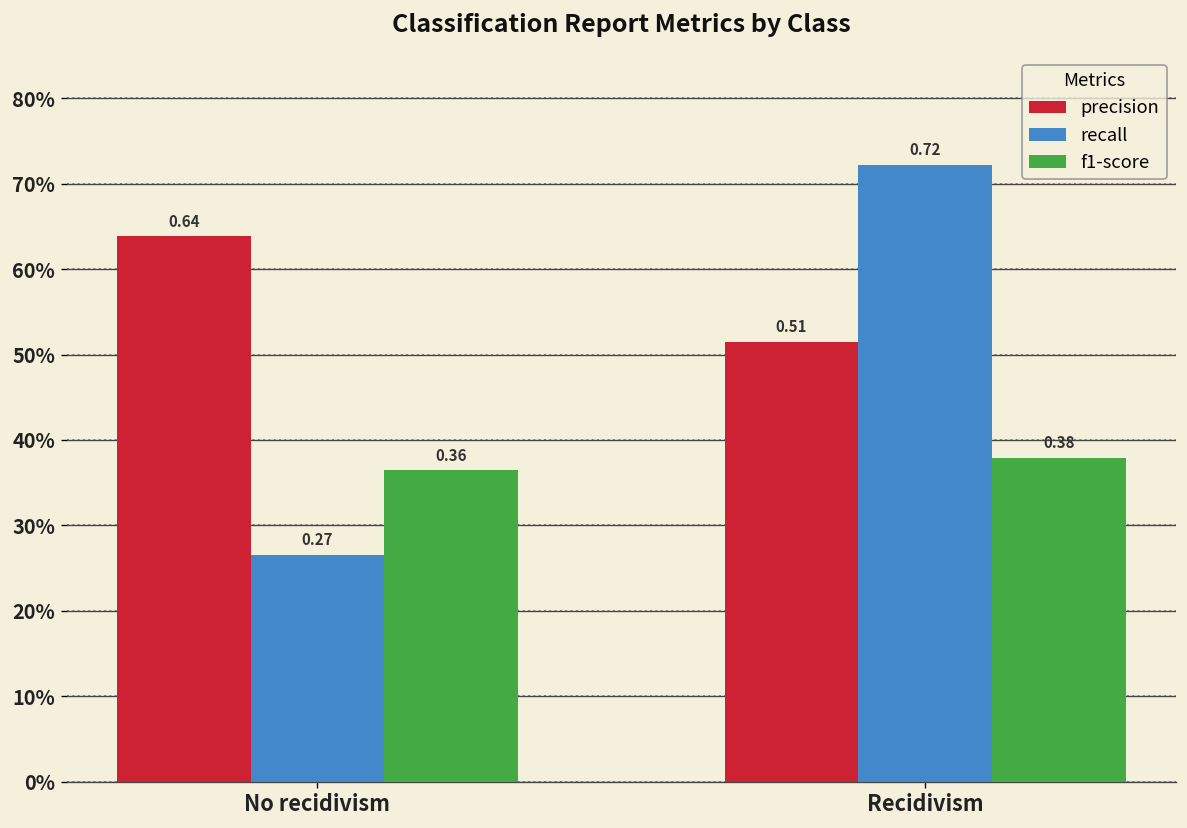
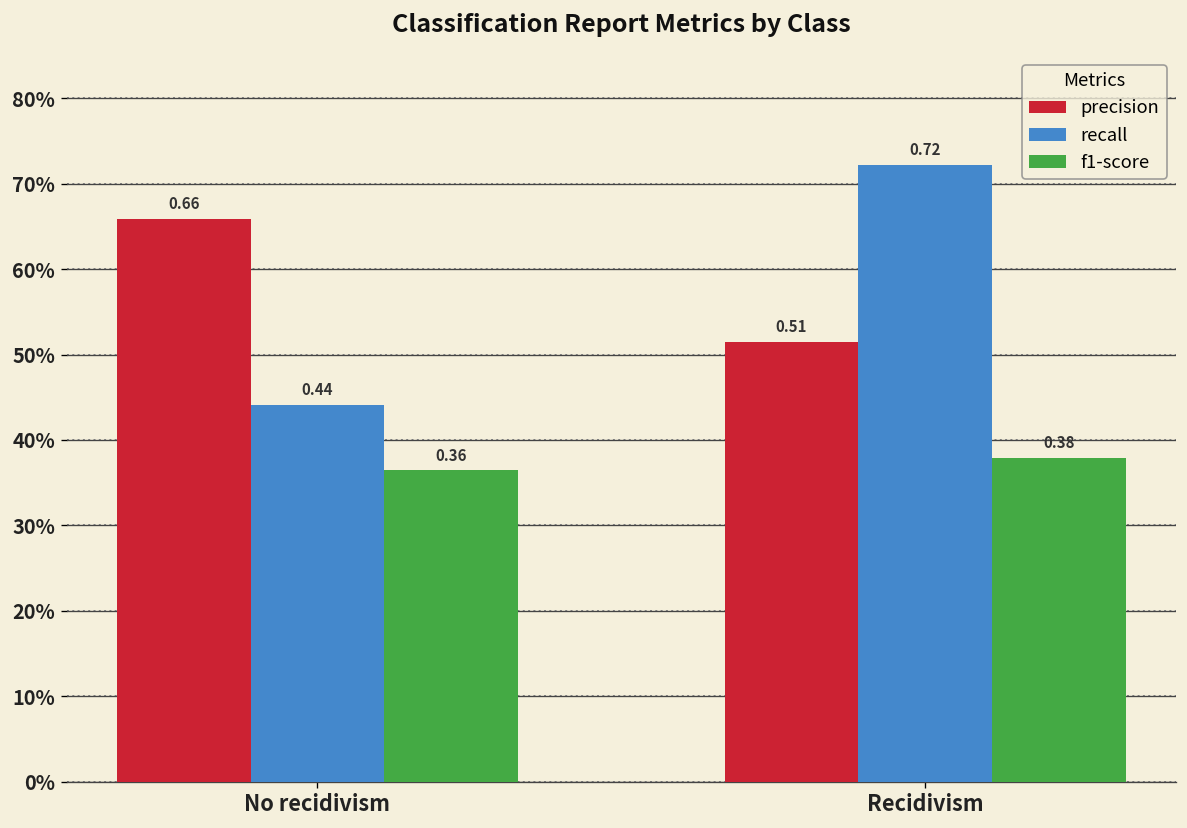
precision, No recidivism: 0.64 -> 0.66
recall, No recidivism: 0.27 -> 0.44
